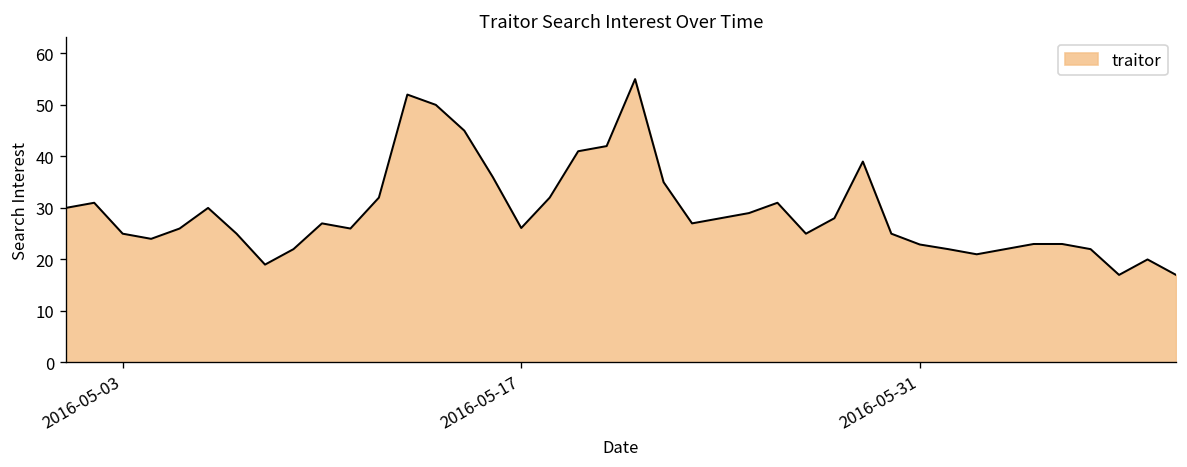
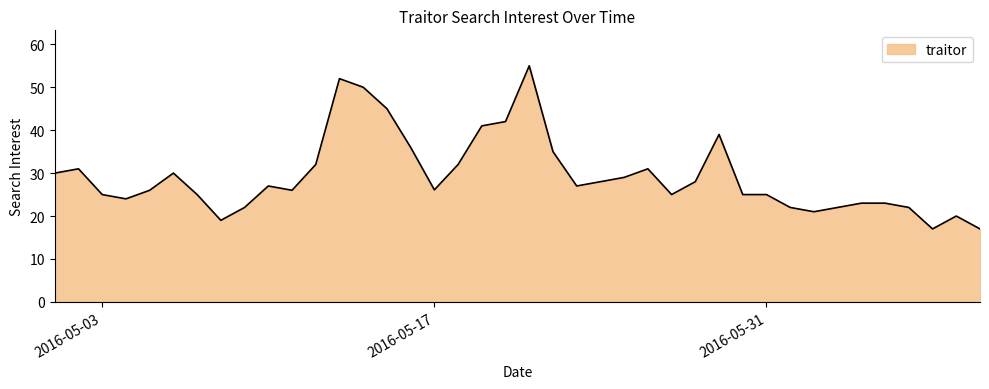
2016-05-31: 23 -> 25
